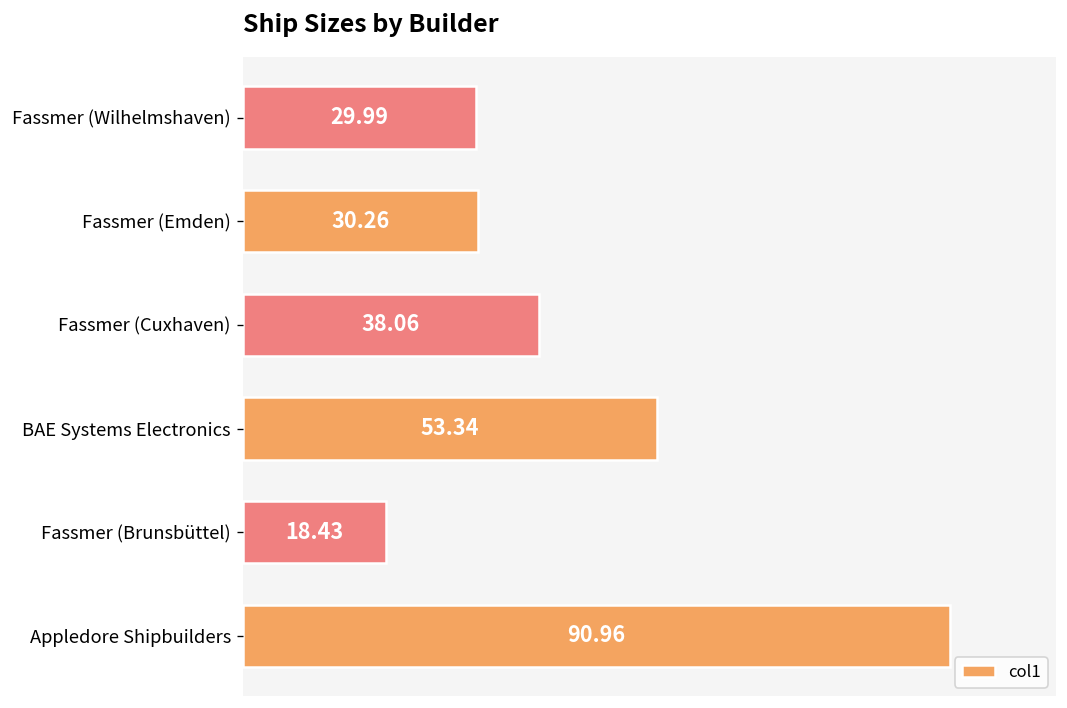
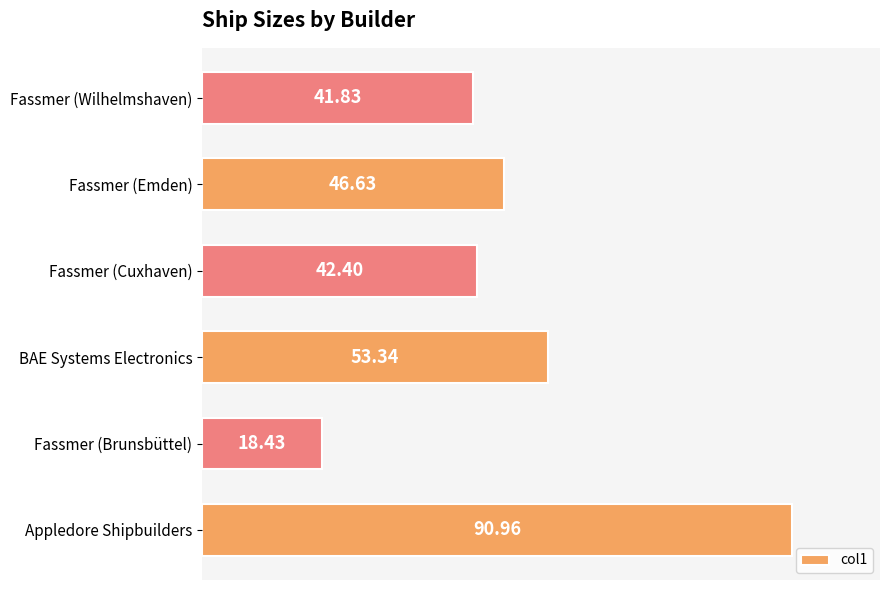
Fassmer (Wilhelmshaven): 29.99 -> 41.83
Fassmer (Emden): 30.26 -> 46.63
Fassmer (Cuxhaven): 38.06 -> 42.40
